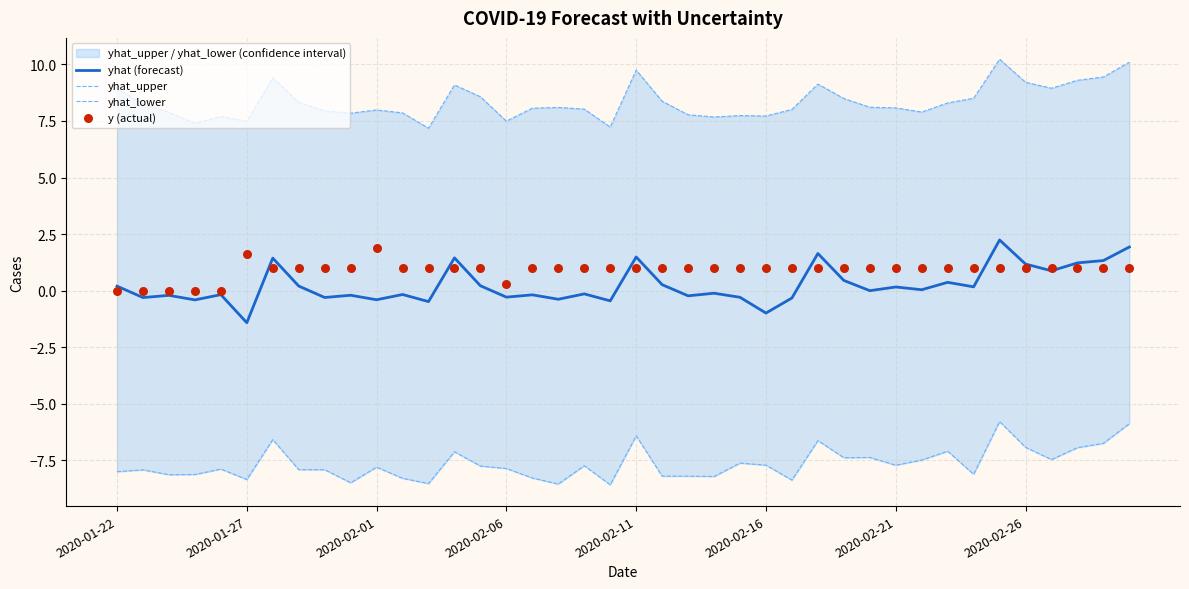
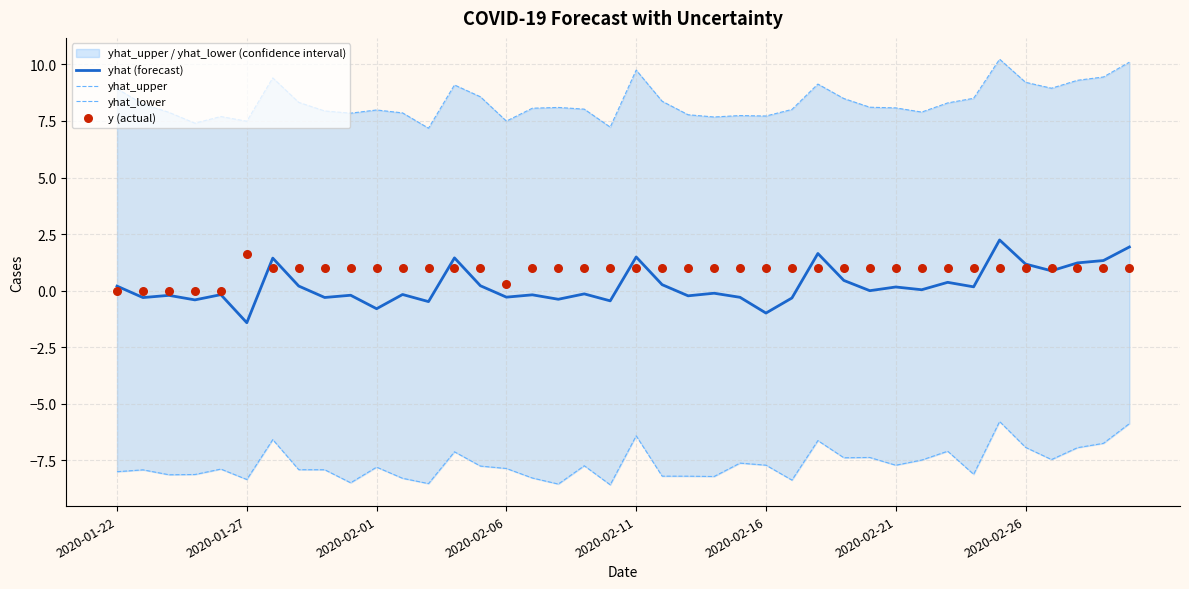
yhat (forecast), 2020-02-01: -0.4 -> -0.8
y (actual), 2020-02-01: 1.9 -> 1.0
